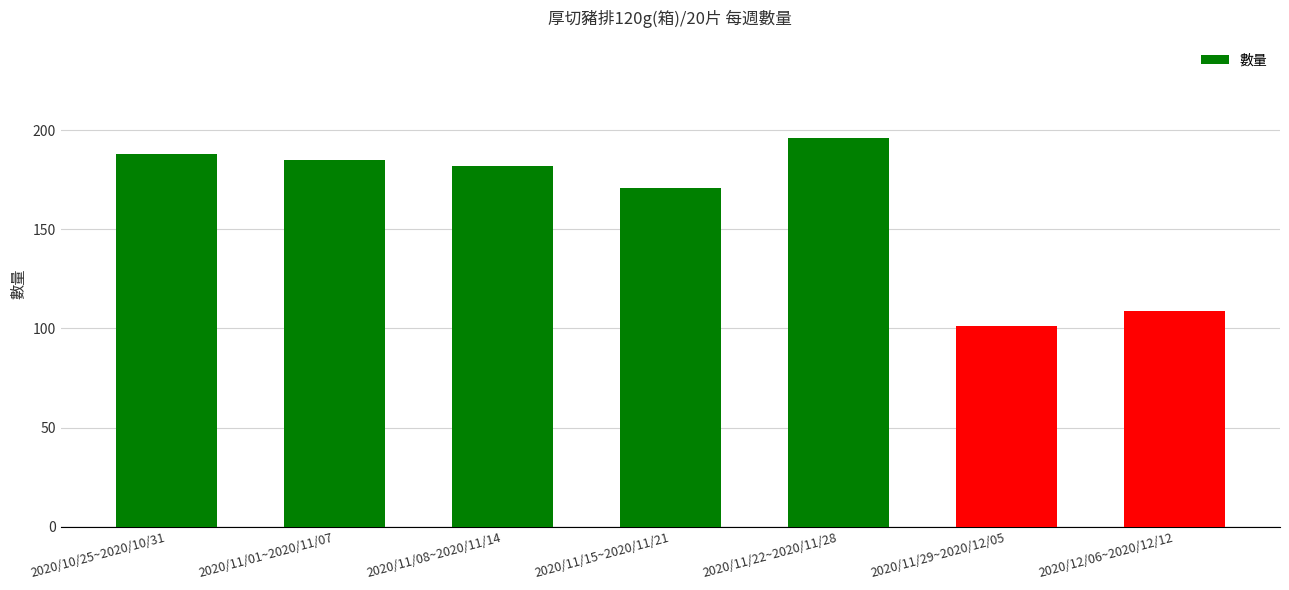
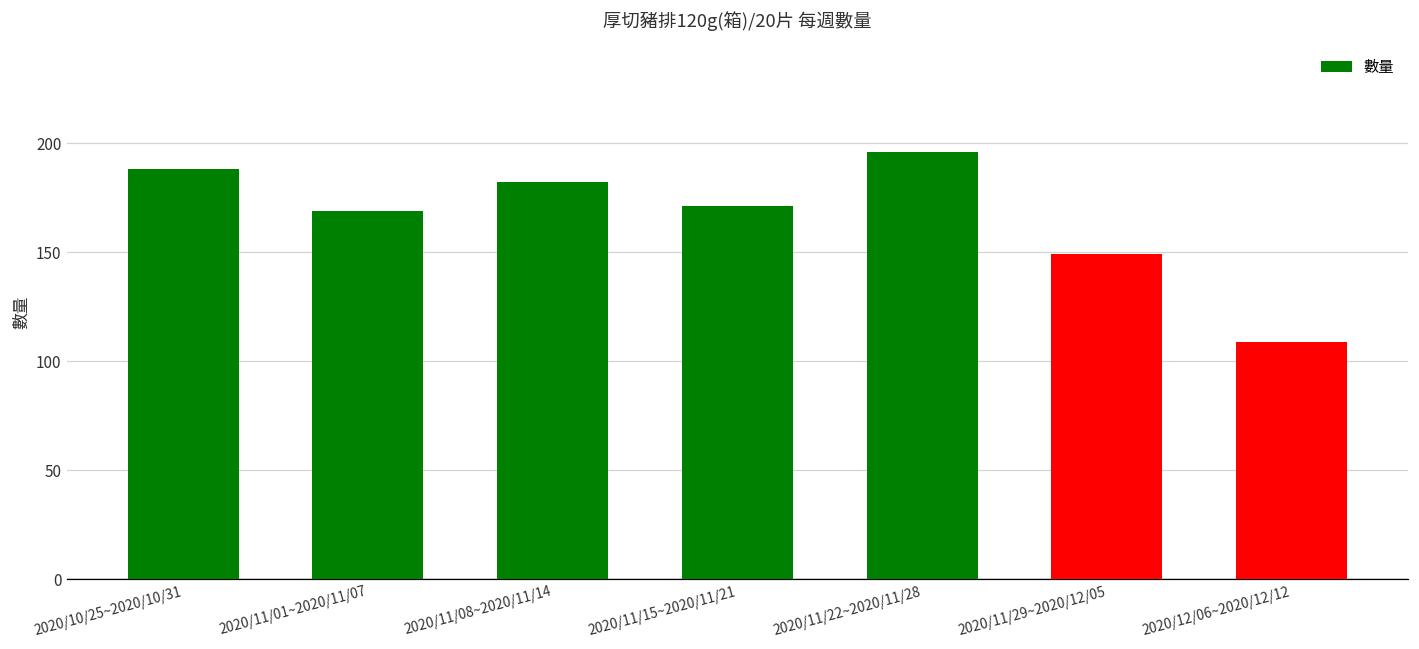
2020/11/01~2020/11/07: 185 -> 169
2020/11/29~2020/12/05: 101 -> 149
